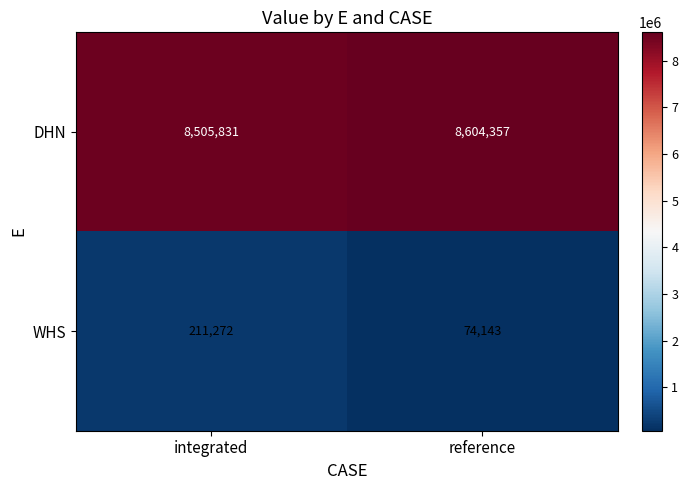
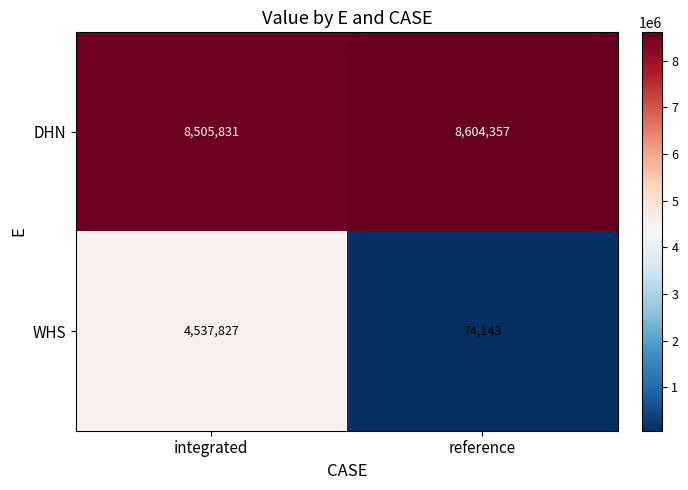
WHS, integrated: 211,272 -> 4,537,827
